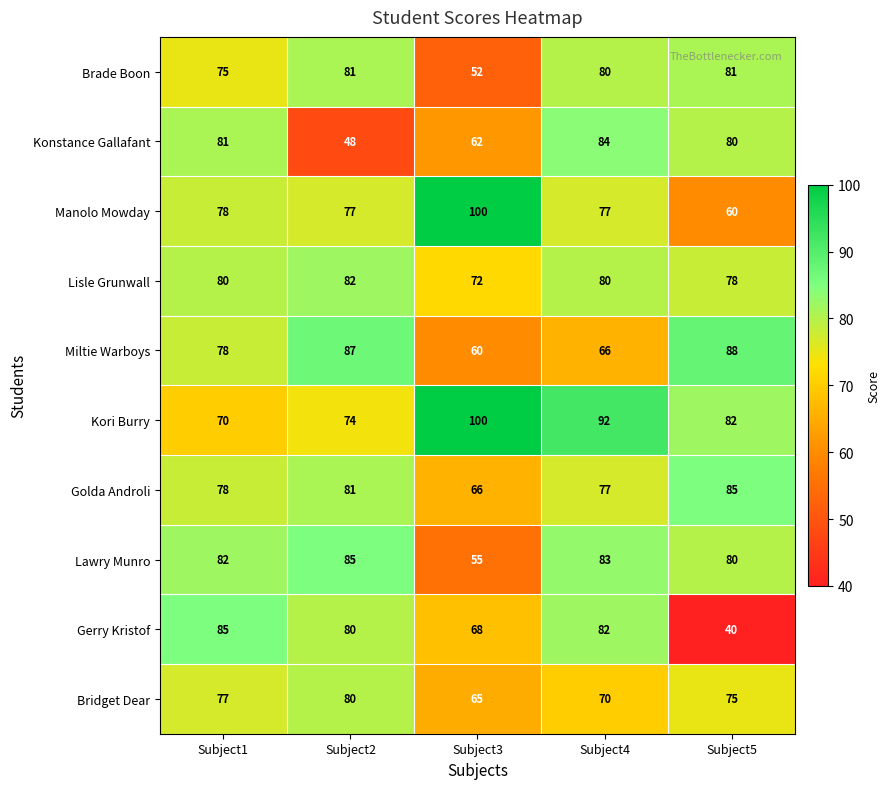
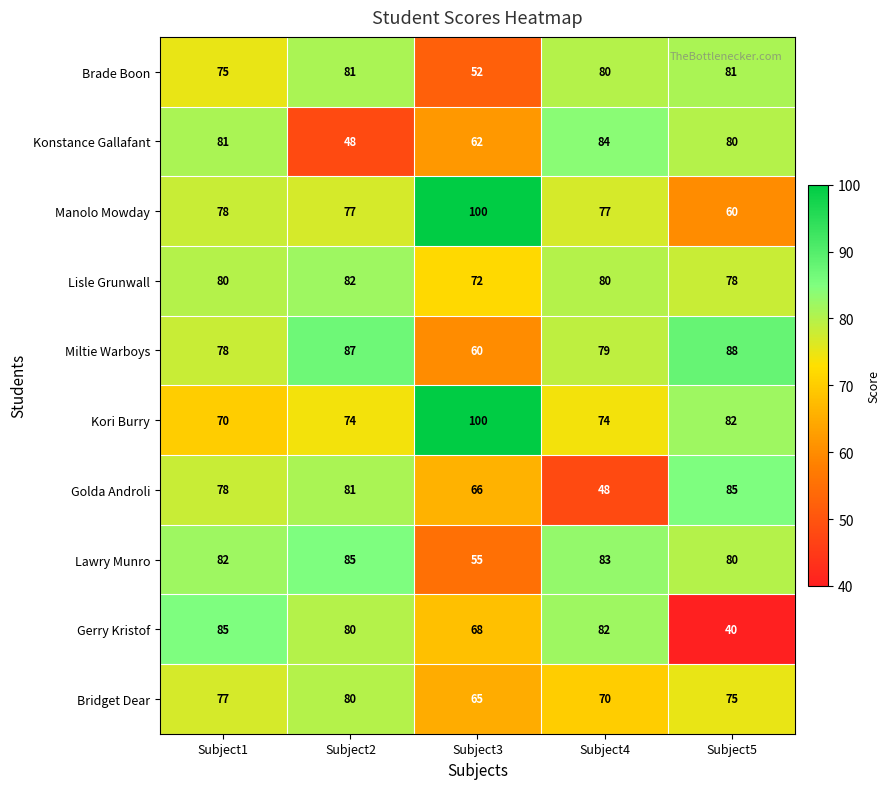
Miltie Warboys, Subject4: 66 -> 79
Kori Burry, Subject4: 92 -> 74
Golda Androli, Subject4: 77 -> 48
